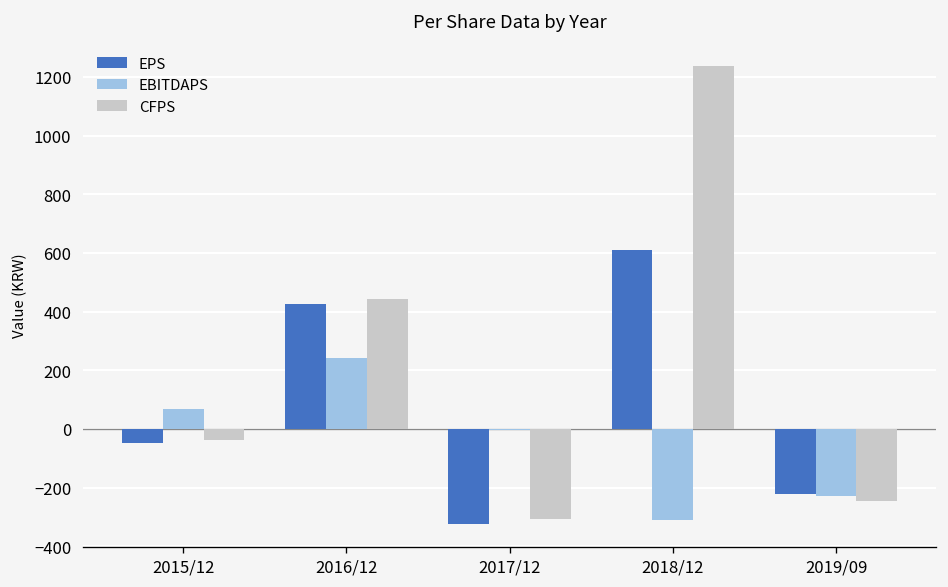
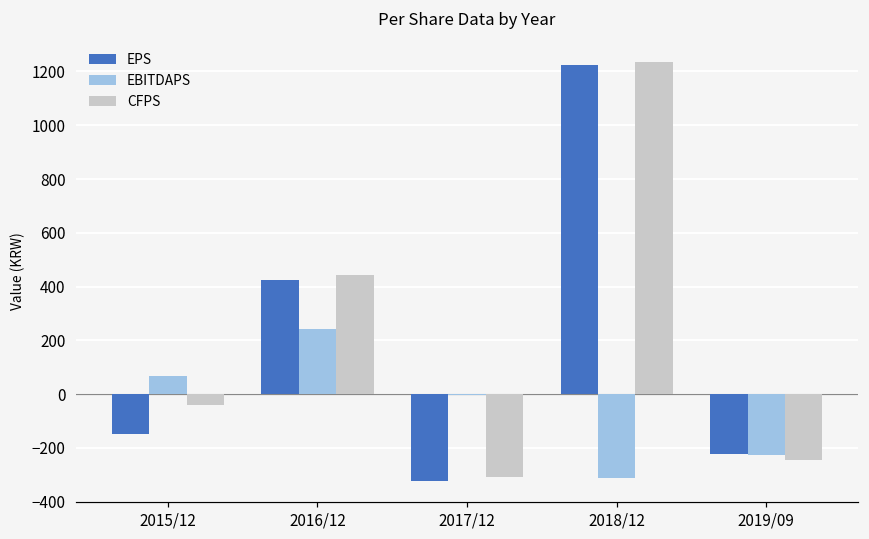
EPS, 2015/12: -50 -> -150
EPS, 2018/12: 610 -> 1220
